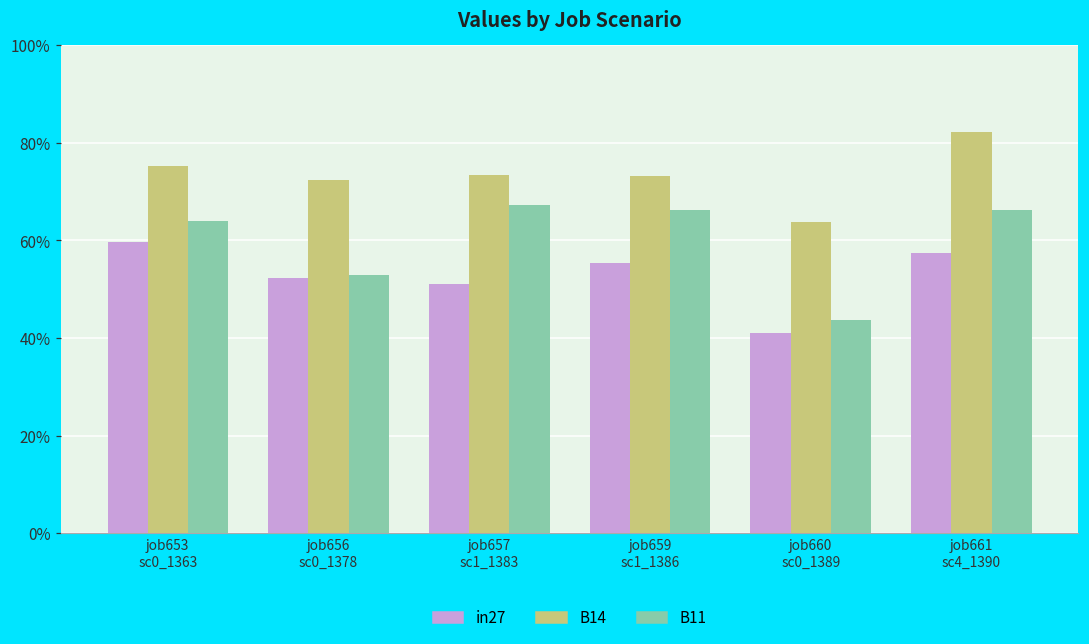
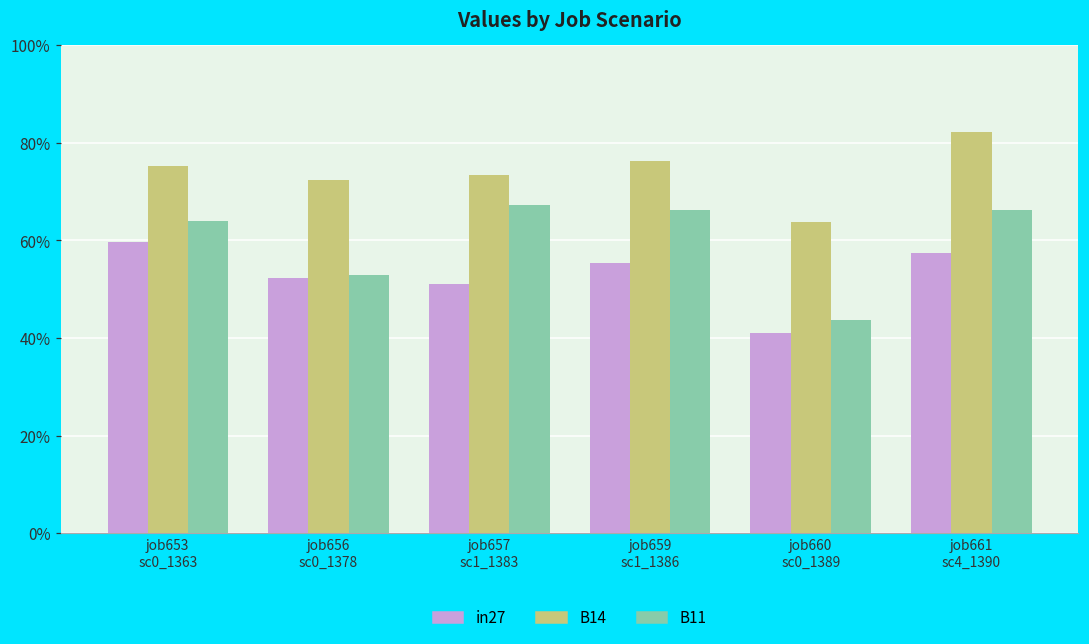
B14, job659 sc1_1386: 73% -> 76%
